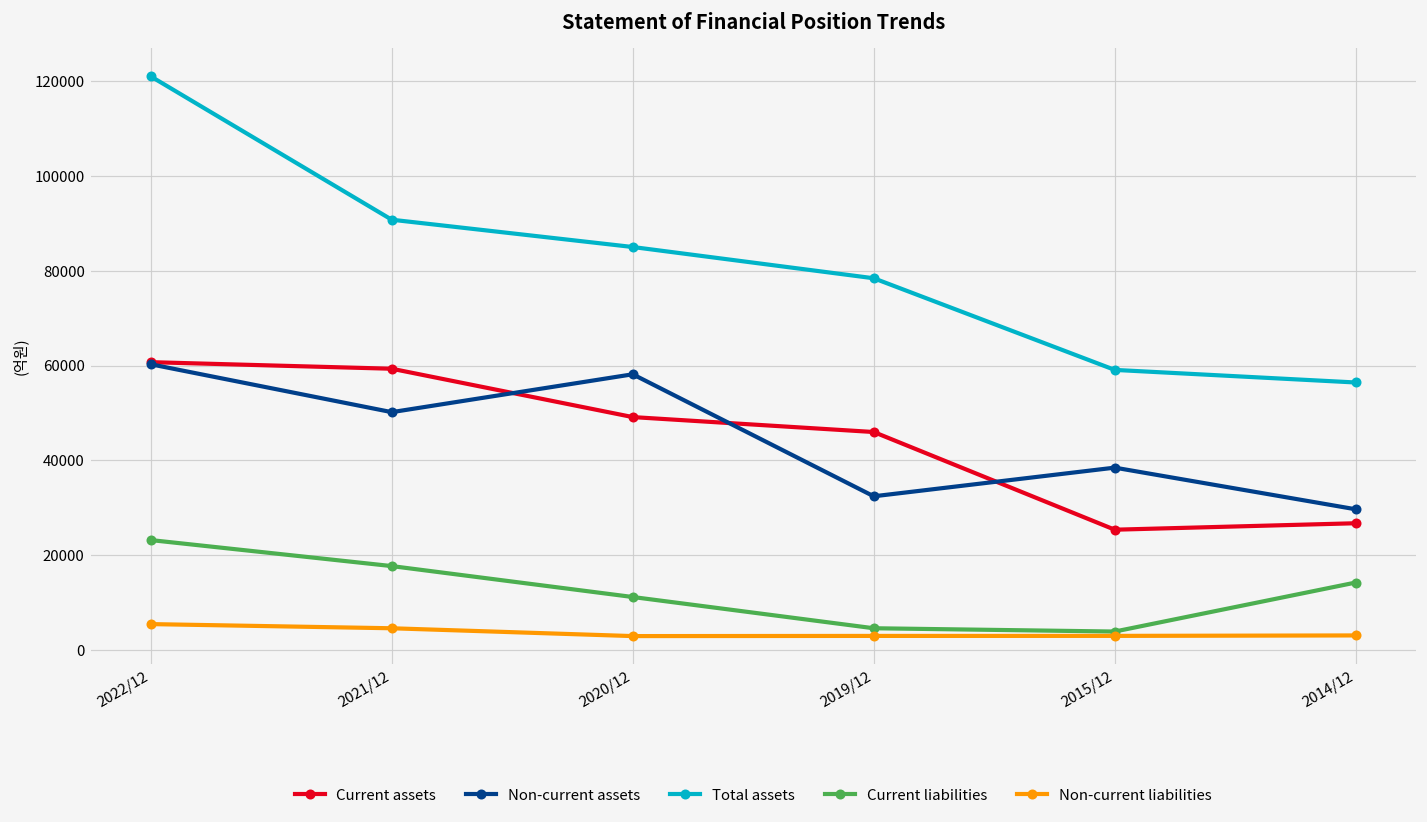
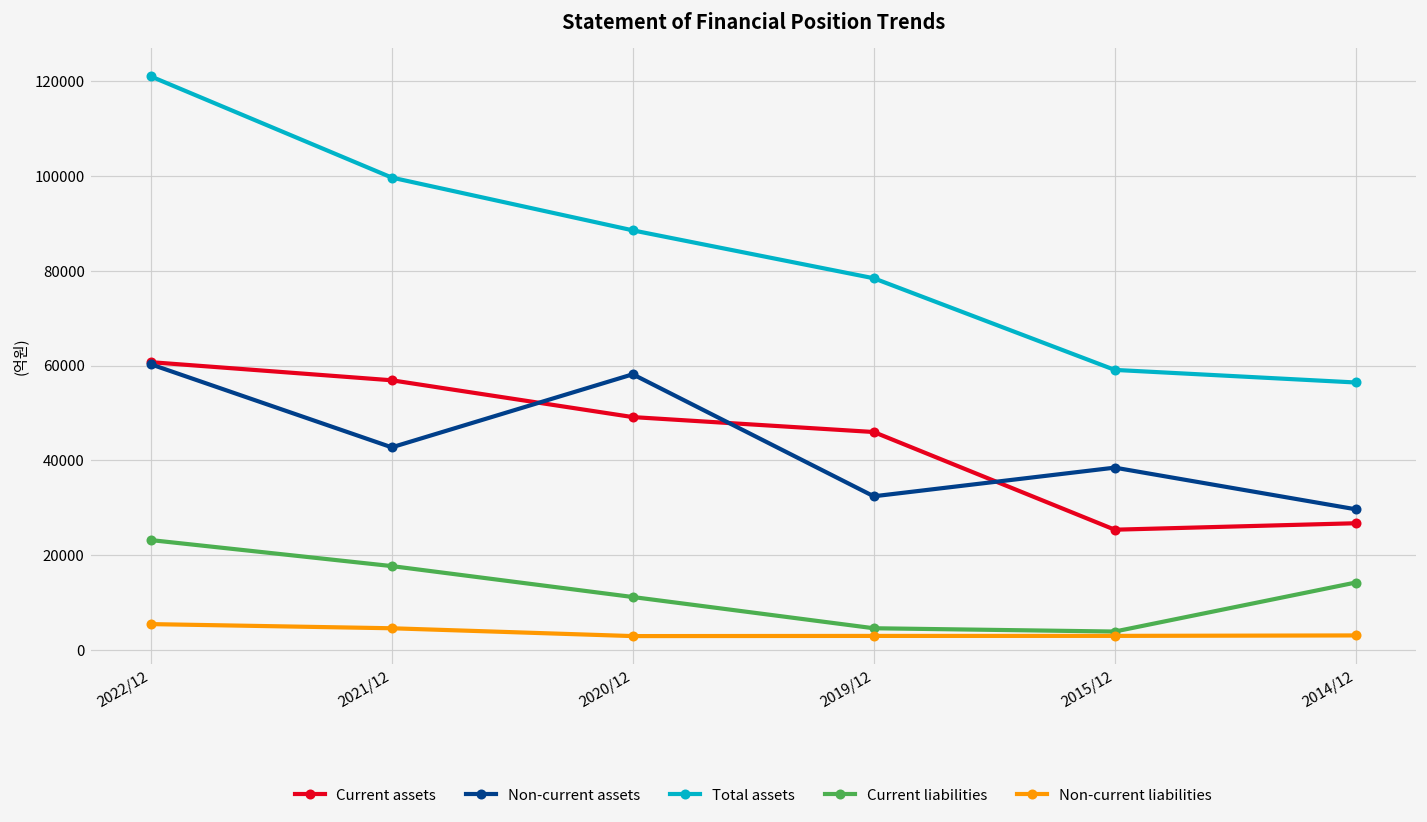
Current assets, 2021/12: 59000 -> 57000
Non-current assets, 2021/12: 50000 -> 43000
Total assets, 2021/12: 91000 -> 100000
Total assets, 2020/12: 85000 -> 89000
